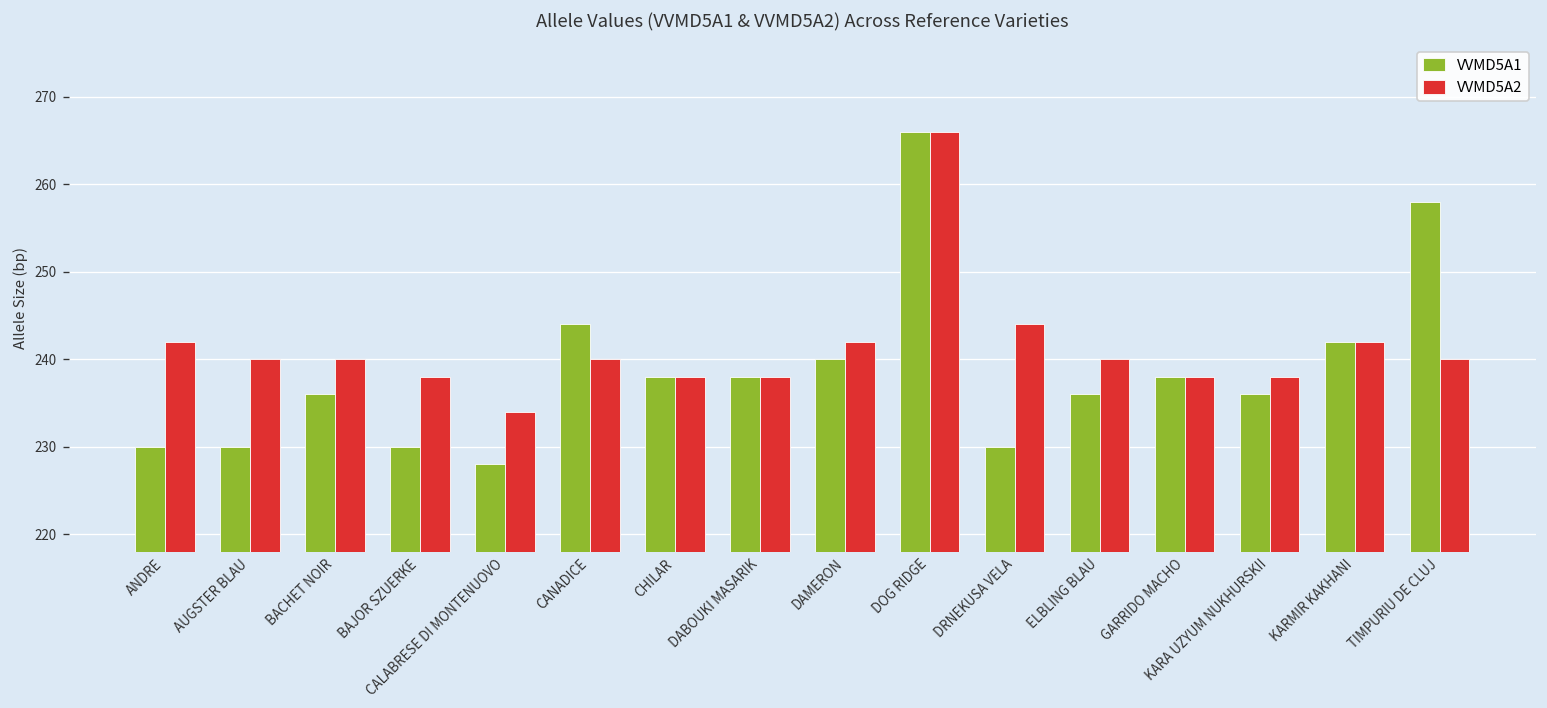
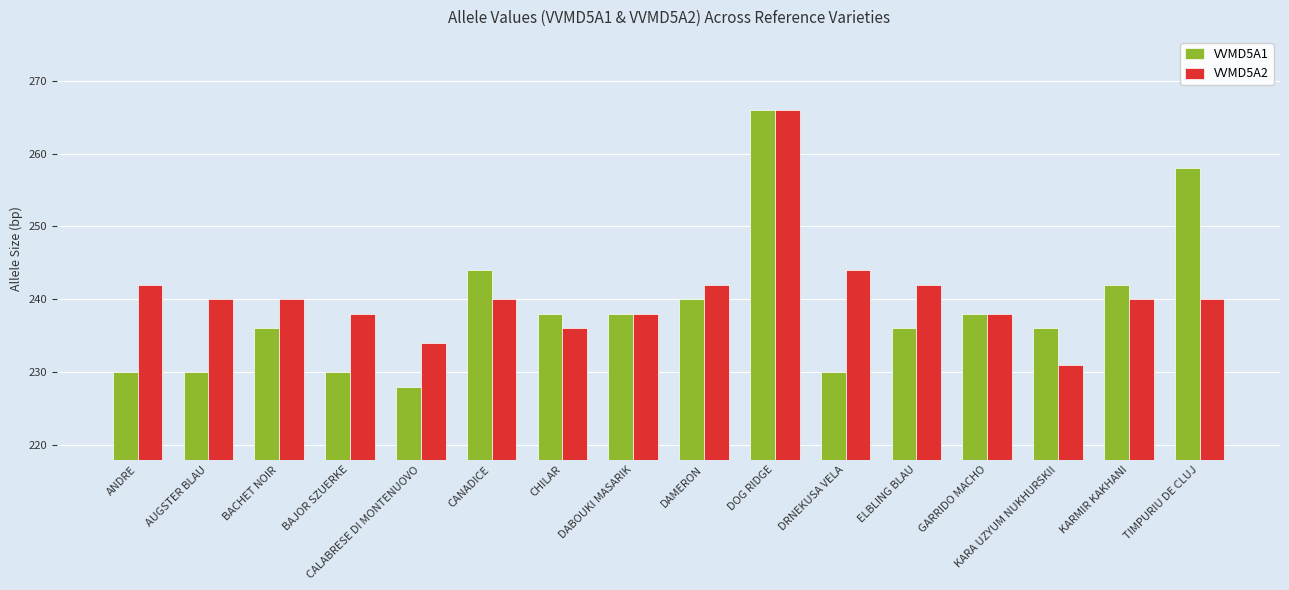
VVMD5A2, CHILAR: 238 -> 236
VVMD5A2, ELBLING BLAU: 240 -> 242
VVMD5A2, KARA UZYUM NUKHURSKII: 238 -> 231
VVMD5A2, KARMIR KAKHANI: 242 -> 240
